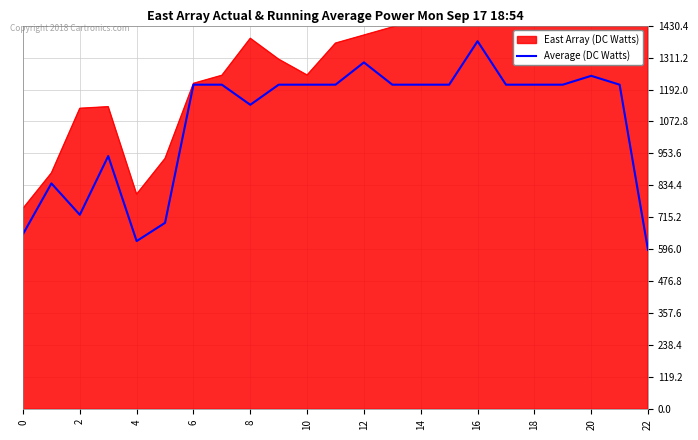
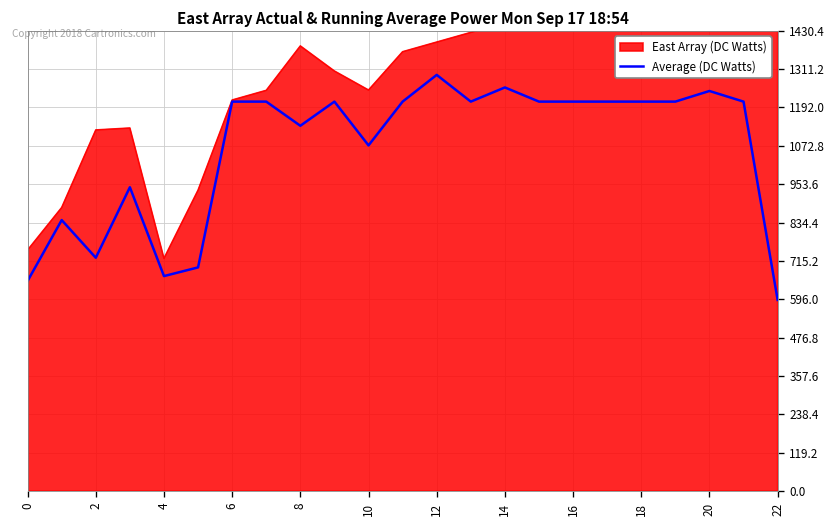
East Array (DC Watts), 4: 800 -> 720
Average (DC Watts), 4: 630 -> 670
Average (DC Watts), 10: 1210 -> 1070
Average (DC Watts), 14: 1210 -> 1250
Average (DC Watts), 16: 1370 -> 1210
